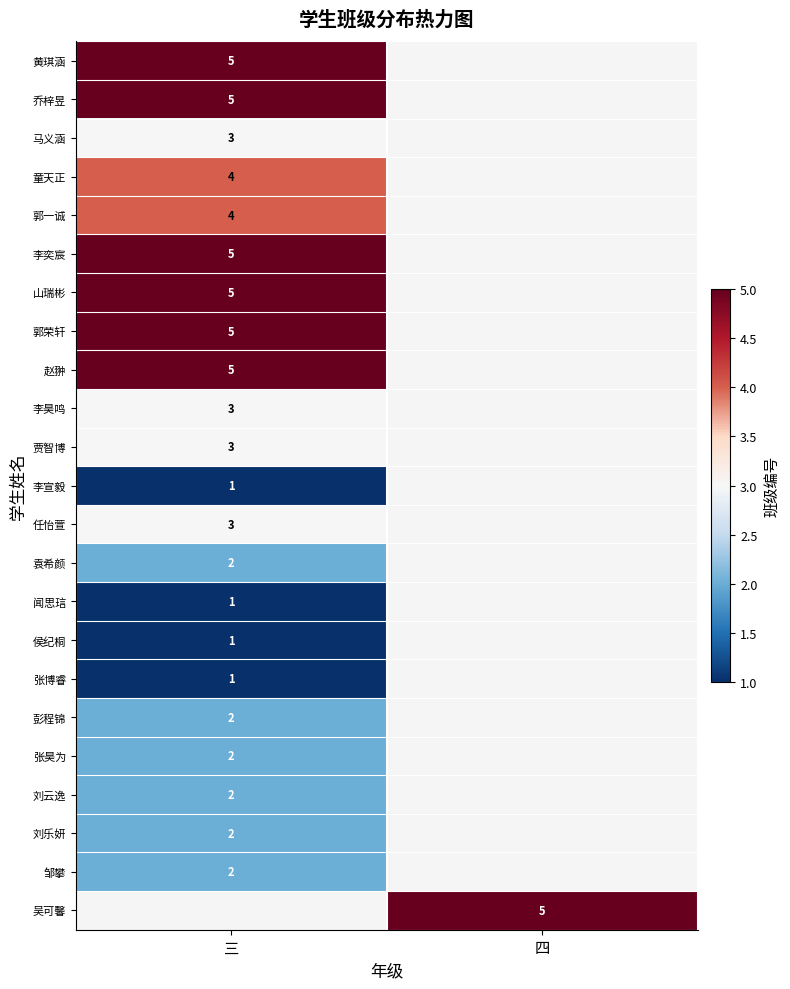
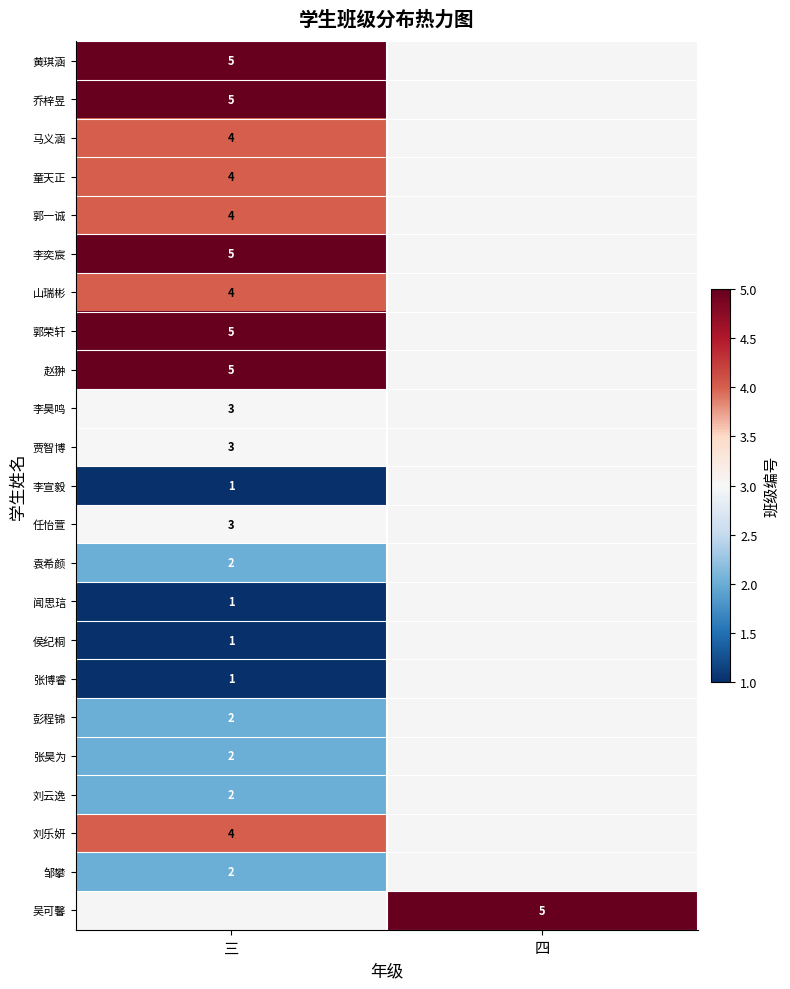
马义涵, 三: 3 -> 4
山瑞彬, 三: 5 -> 4
刘乐妍, 三: 2 -> 4
